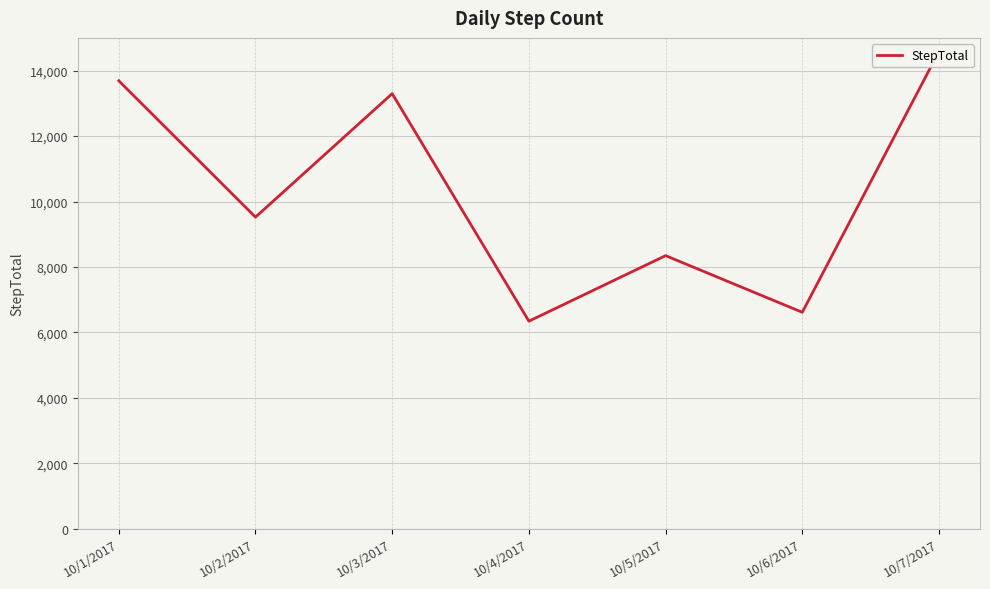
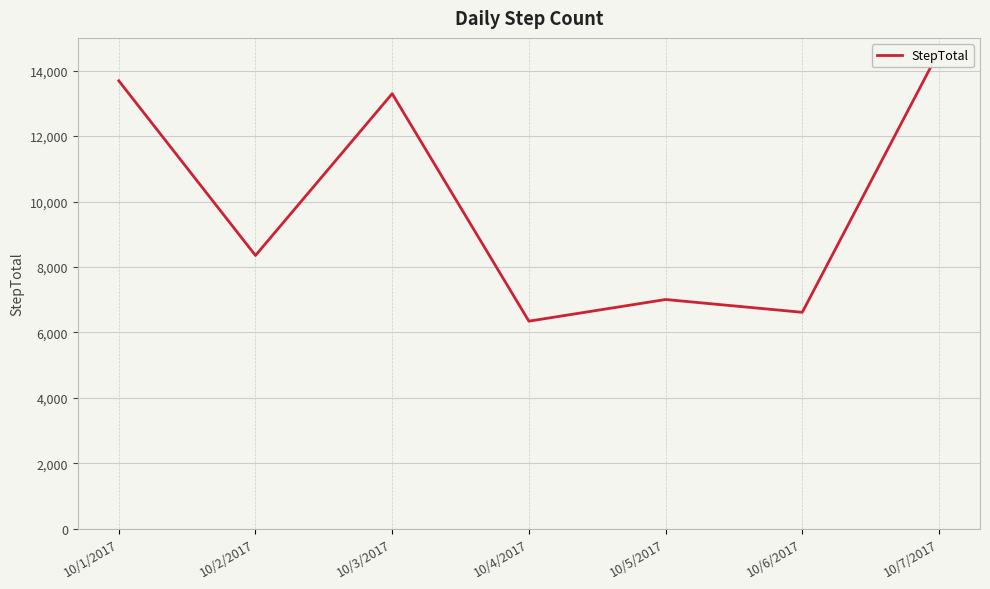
10/2/2017: 9,500 -> 8,400
10/5/2017: 8,300 -> 7,000
